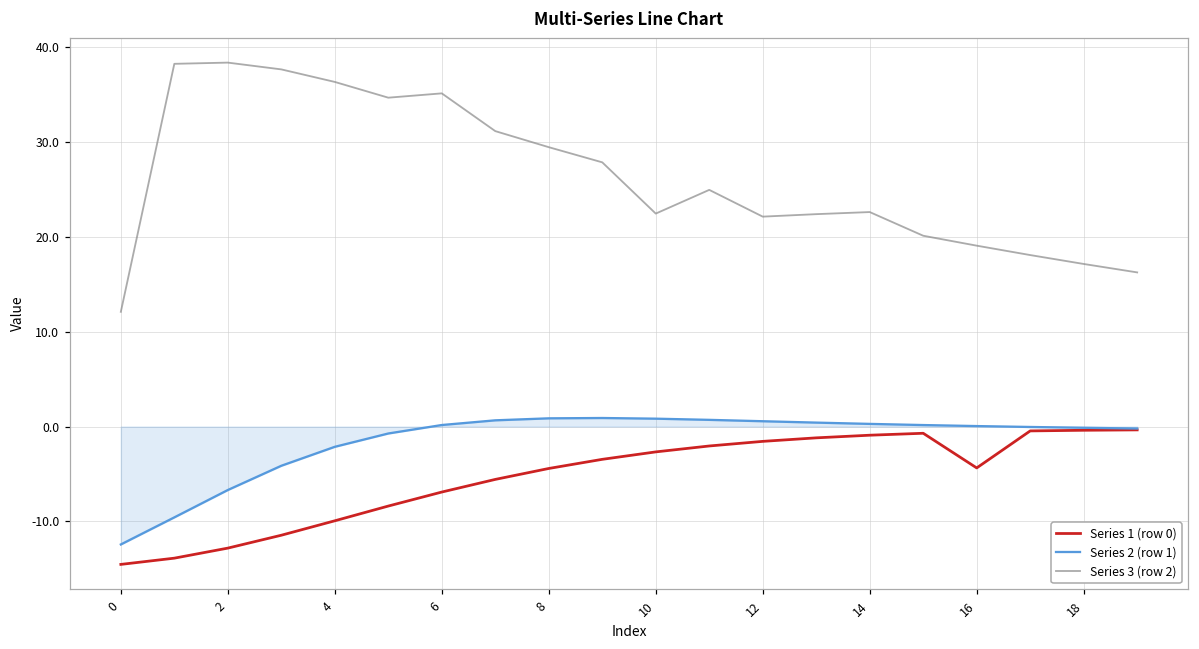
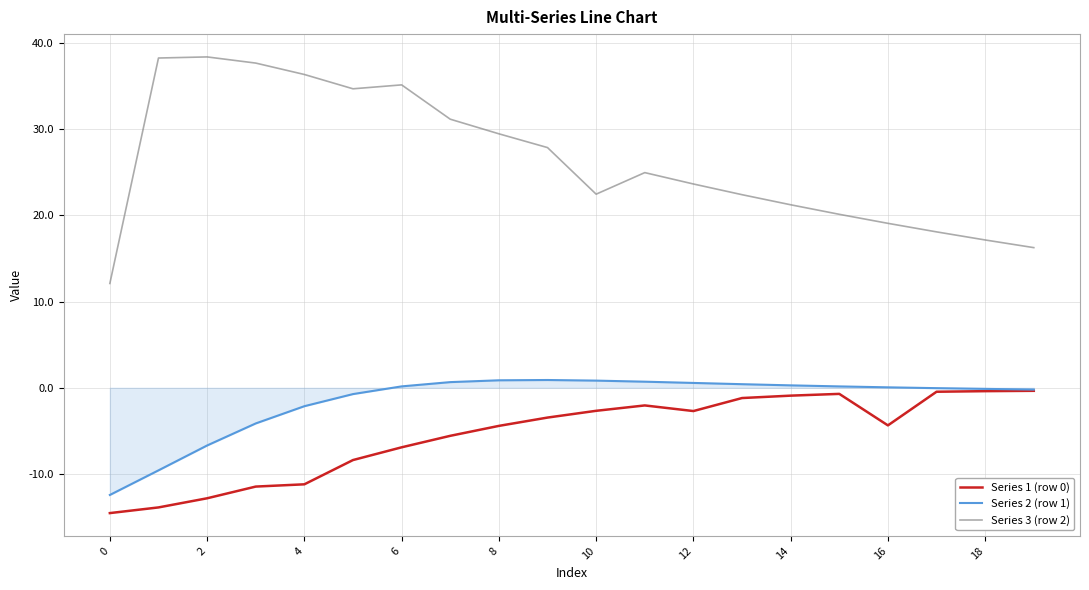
Series 1 (row 0), 4: -10 -> -11
Series 1 (row 0), 12: -2 -> -3
Series 3 (row 2), 12: 22 -> 24
Series 3 (row 2), 14: 23 -> 21
